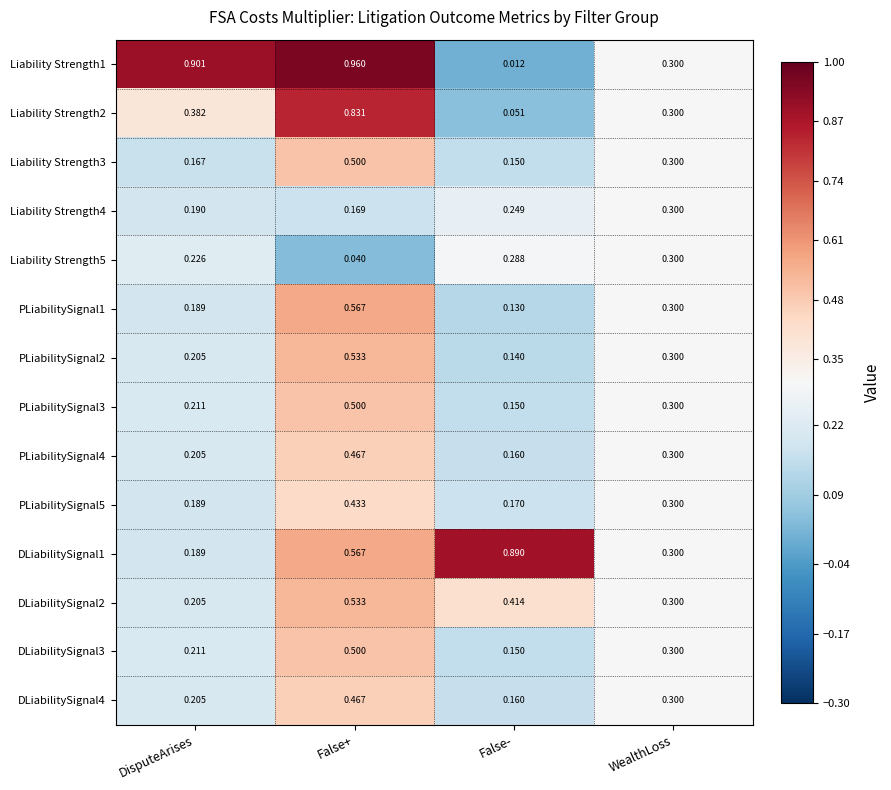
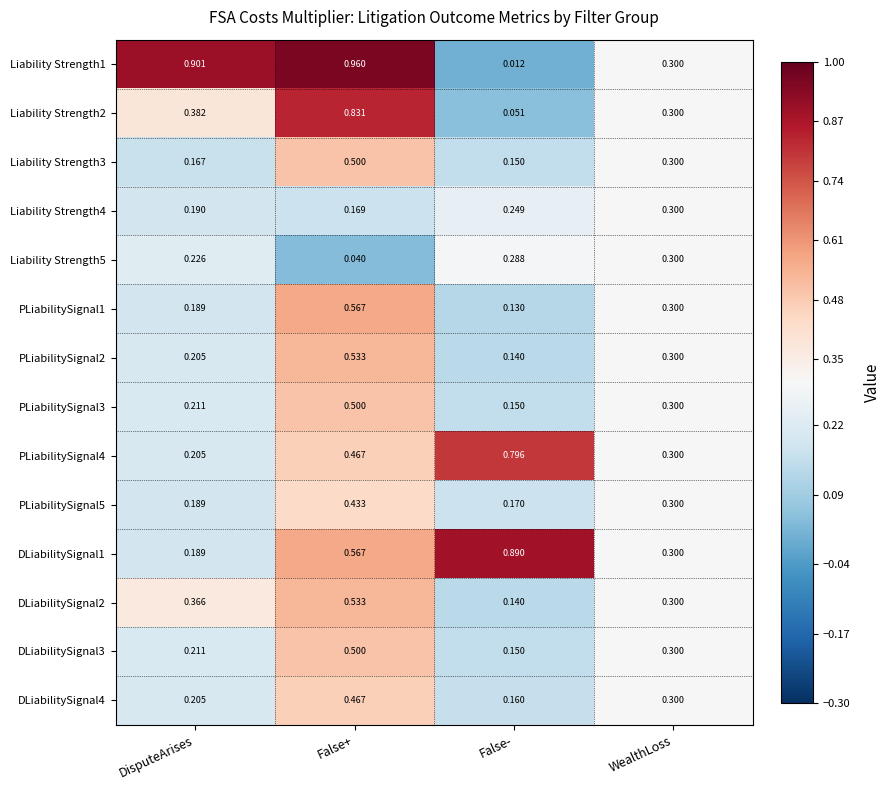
PLiabilitySignal4, False-: 0.160 -> 0.796
DLiabilitySignal2, DisputeArises: 0.205 -> 0.366
DLiabilitySignal2, False-: 0.414 -> 0.140
